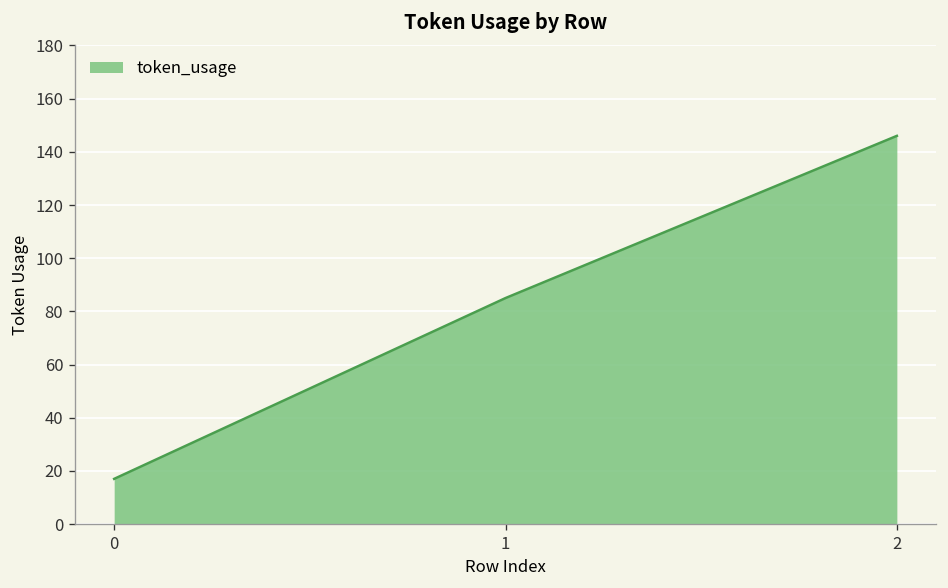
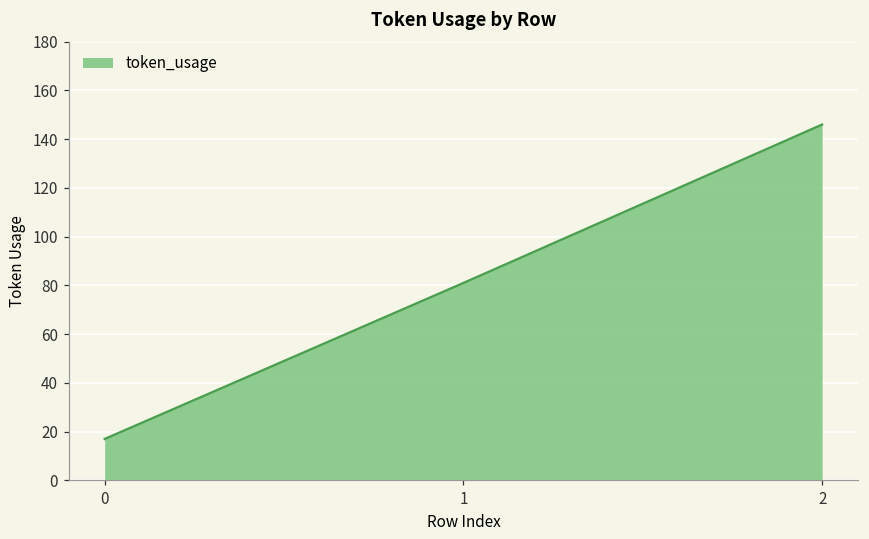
1: 85 -> 81
